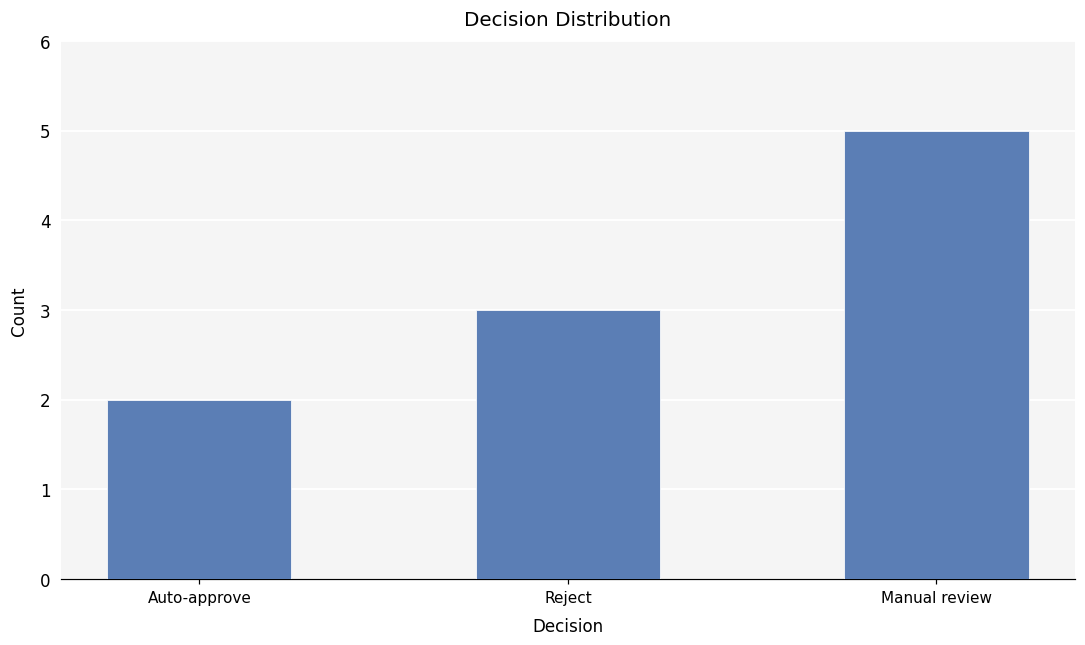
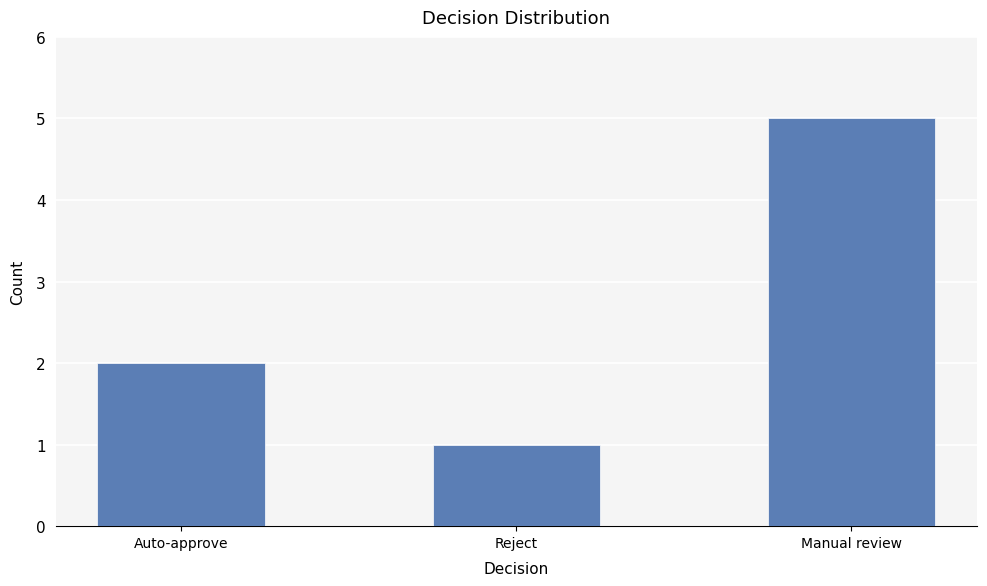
Reject: 3 -> 1
